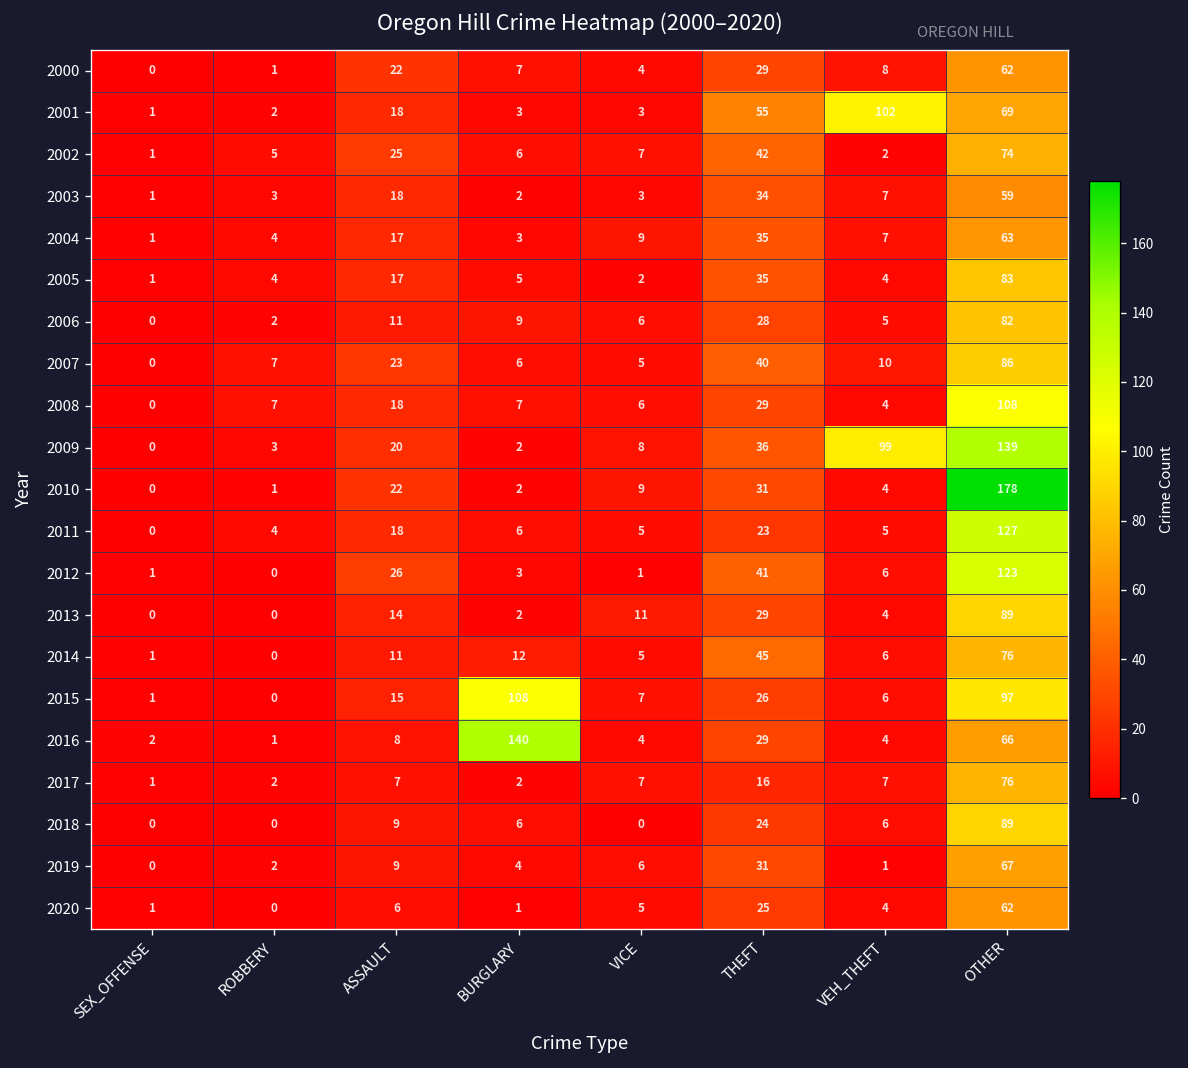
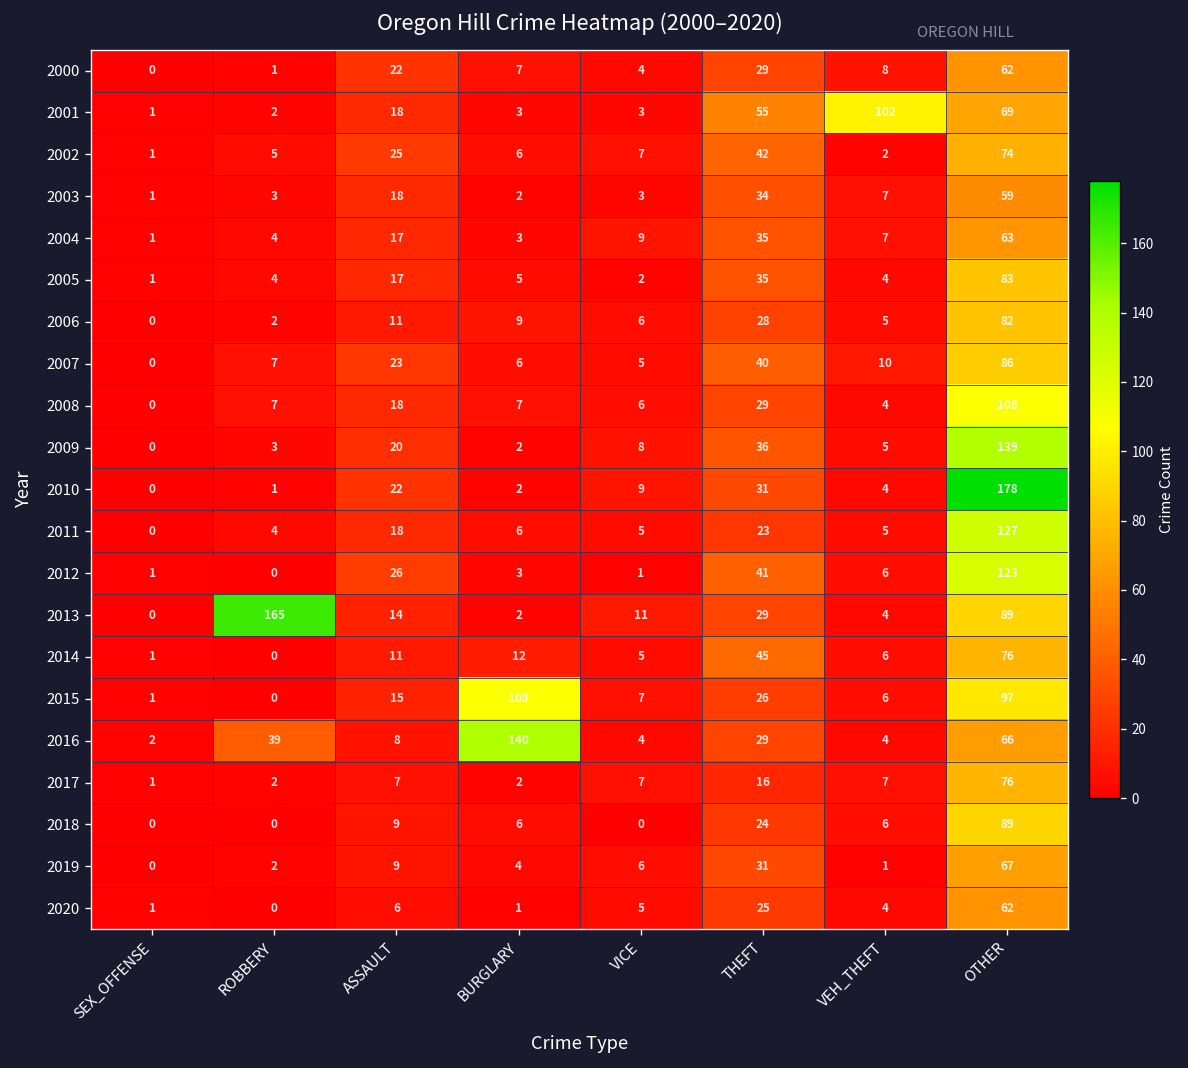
2009, VEH_THEFT: 99 -> 5
2013, ROBBERY: 0 -> 165
2016, ROBBERY: 1 -> 39
